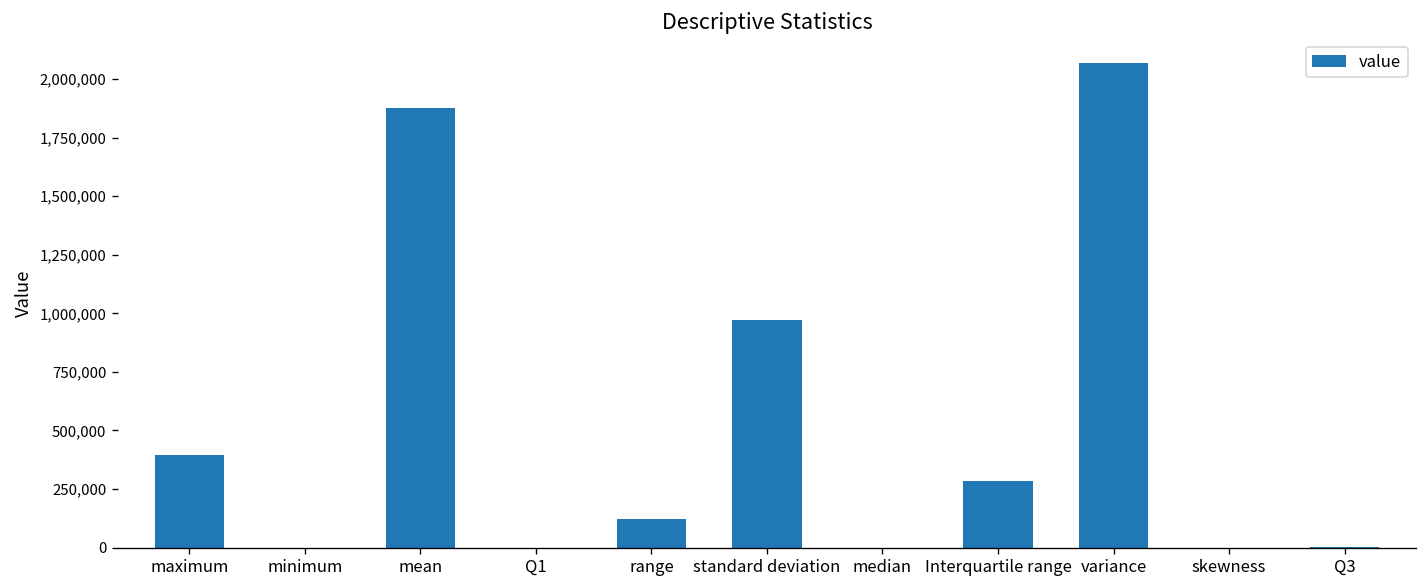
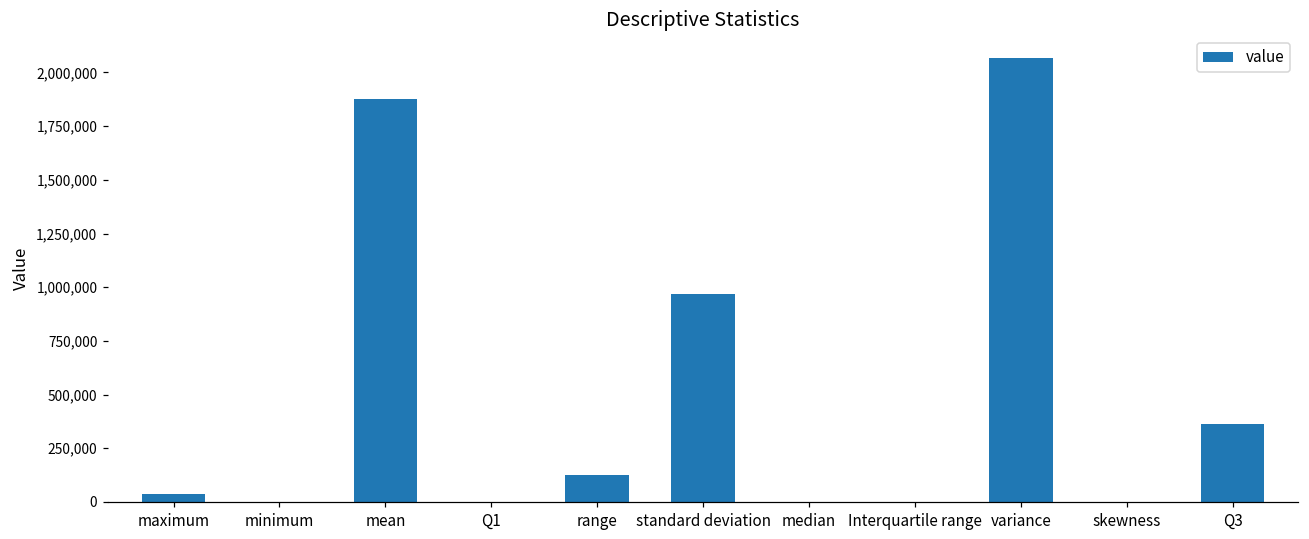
maximum: 390,000 -> 40,000
Interquartile range: 280,000 -> 0
Q3: 0 -> 360,000
